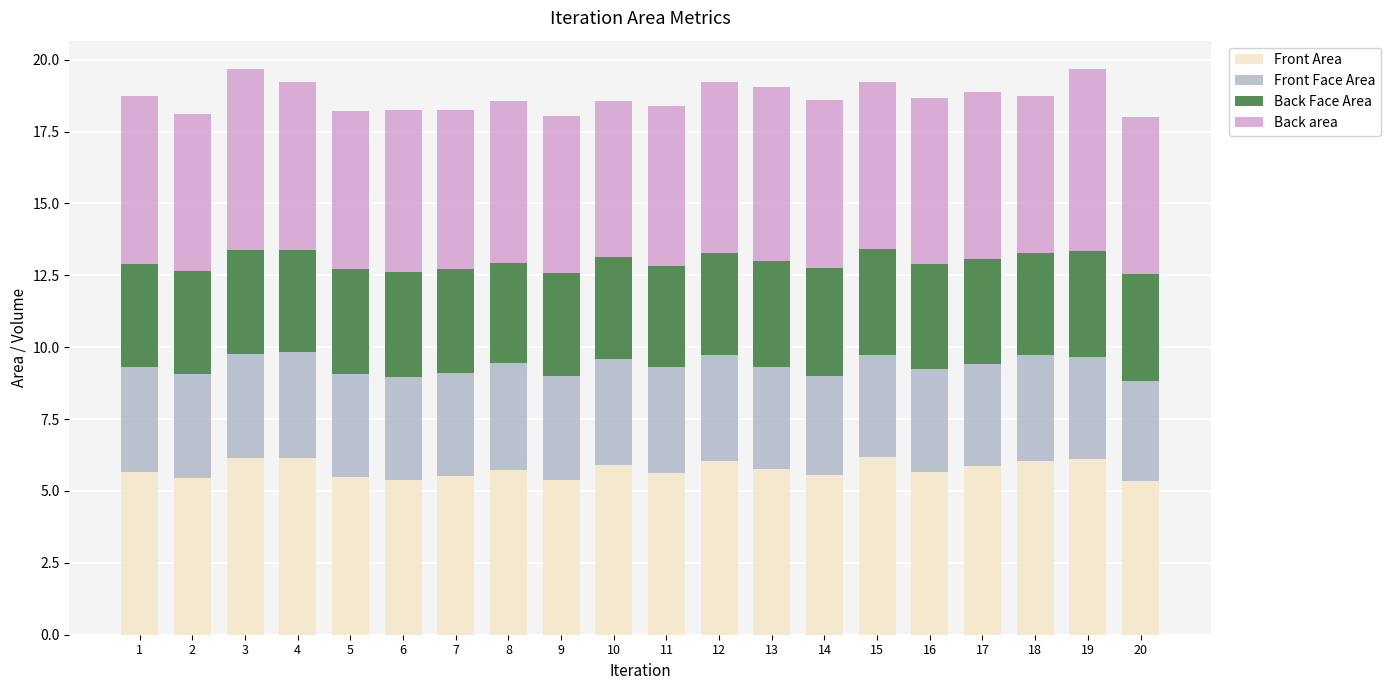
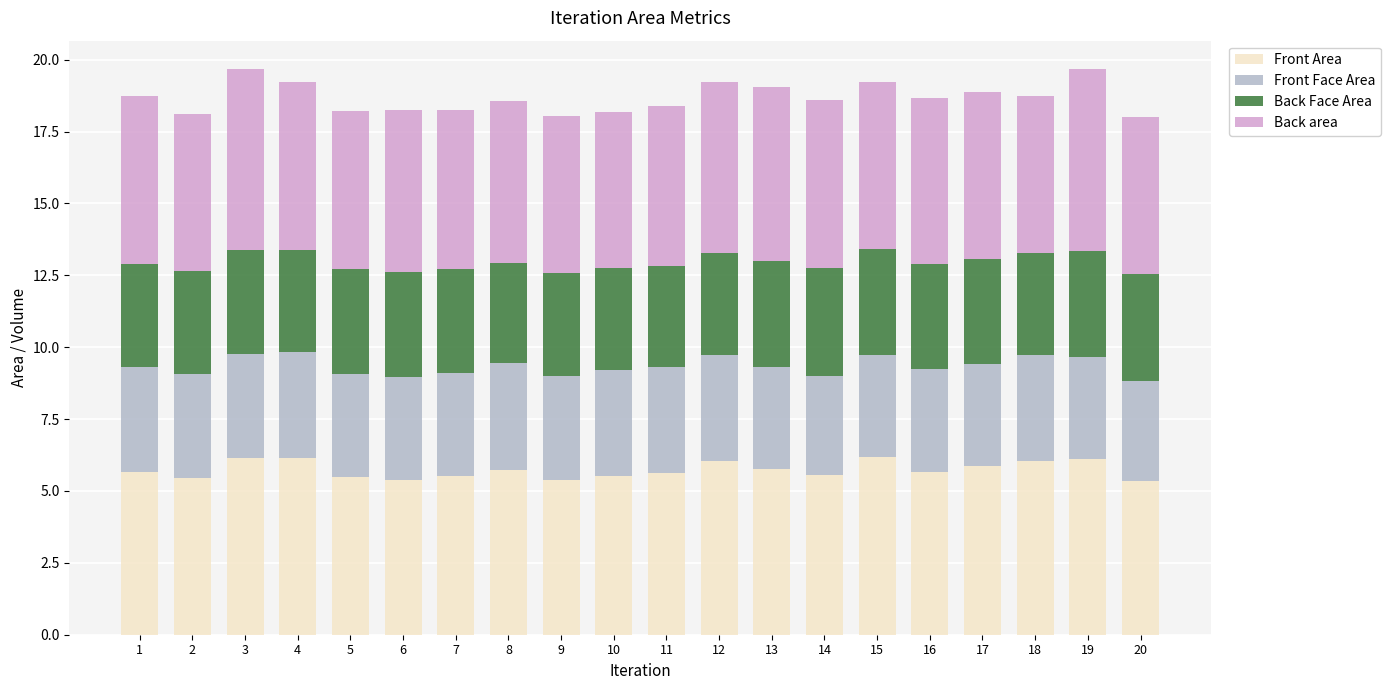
Front Area, 10: 5.9 -> 5.5
